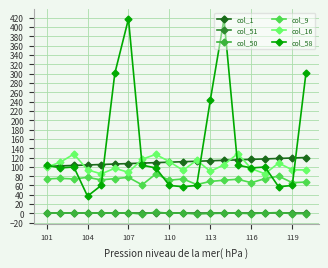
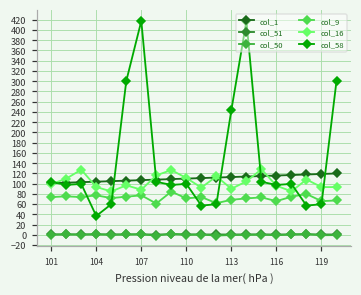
col_58, 110: 60 -> 100
